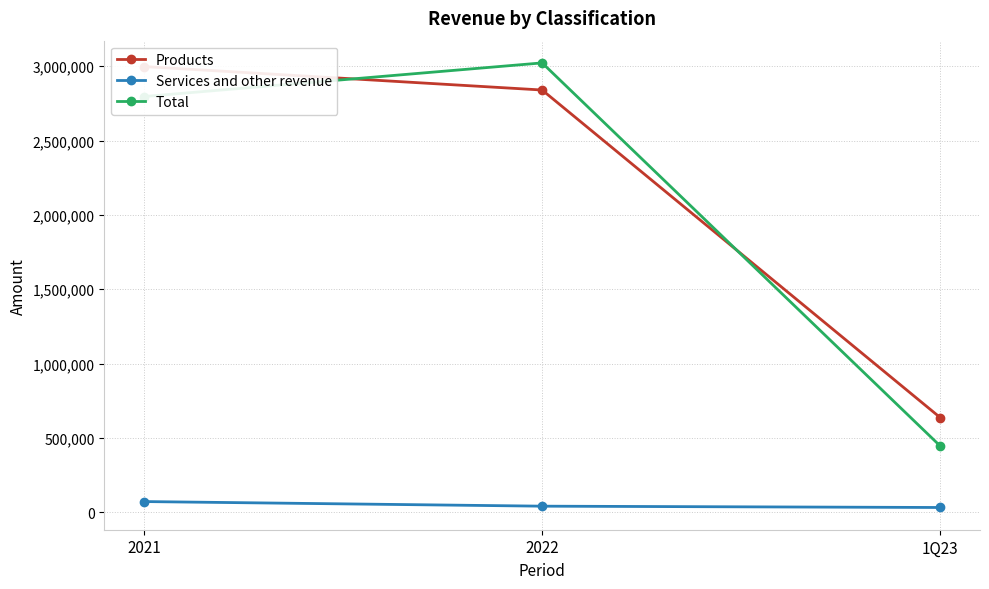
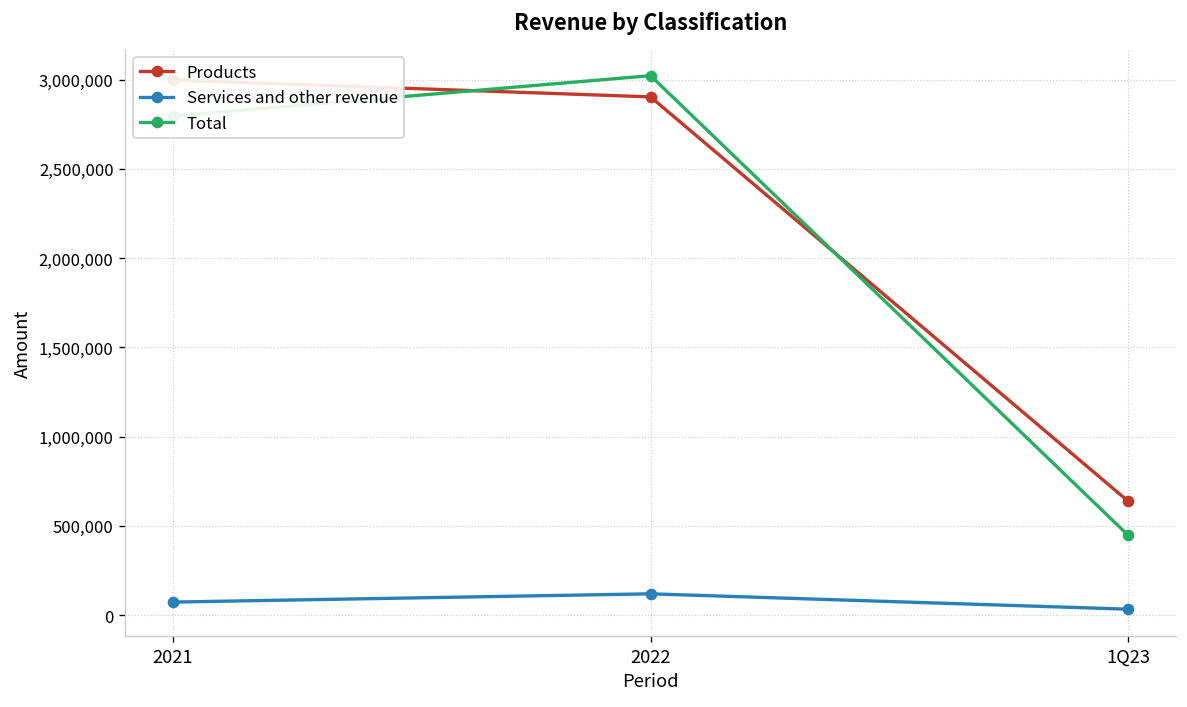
Products, 2022: 2,840,000 -> 2,900,000
Services and other revenue, 2022: 40,000 -> 120,000
